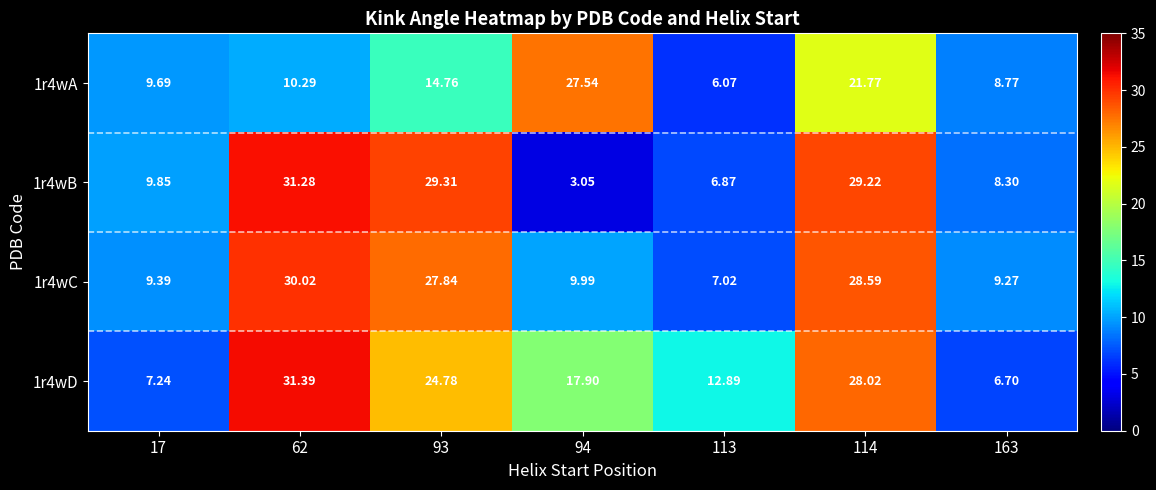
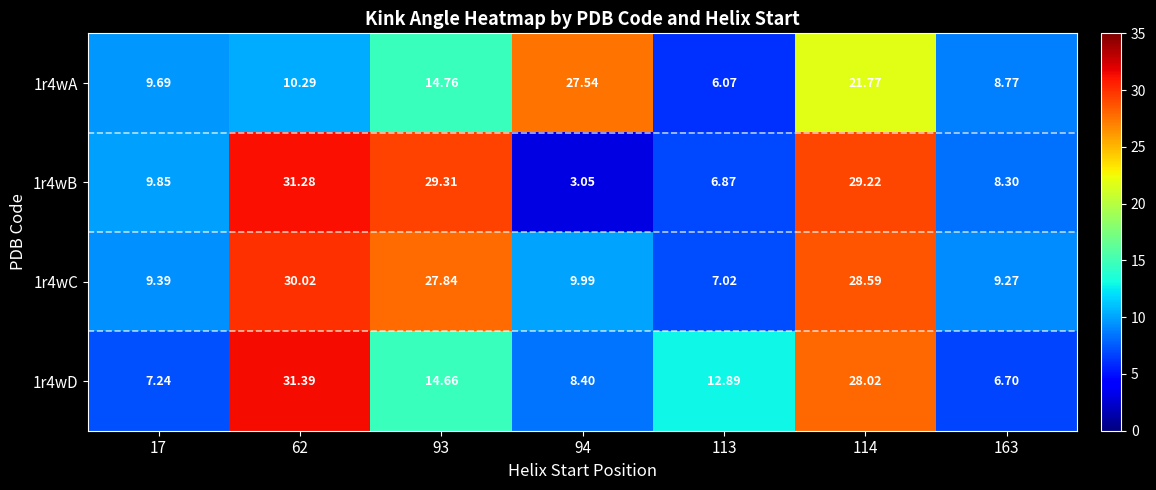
1r4wD, 93: 24.78 -> 14.66
1r4wD, 94: 17.90 -> 8.40
